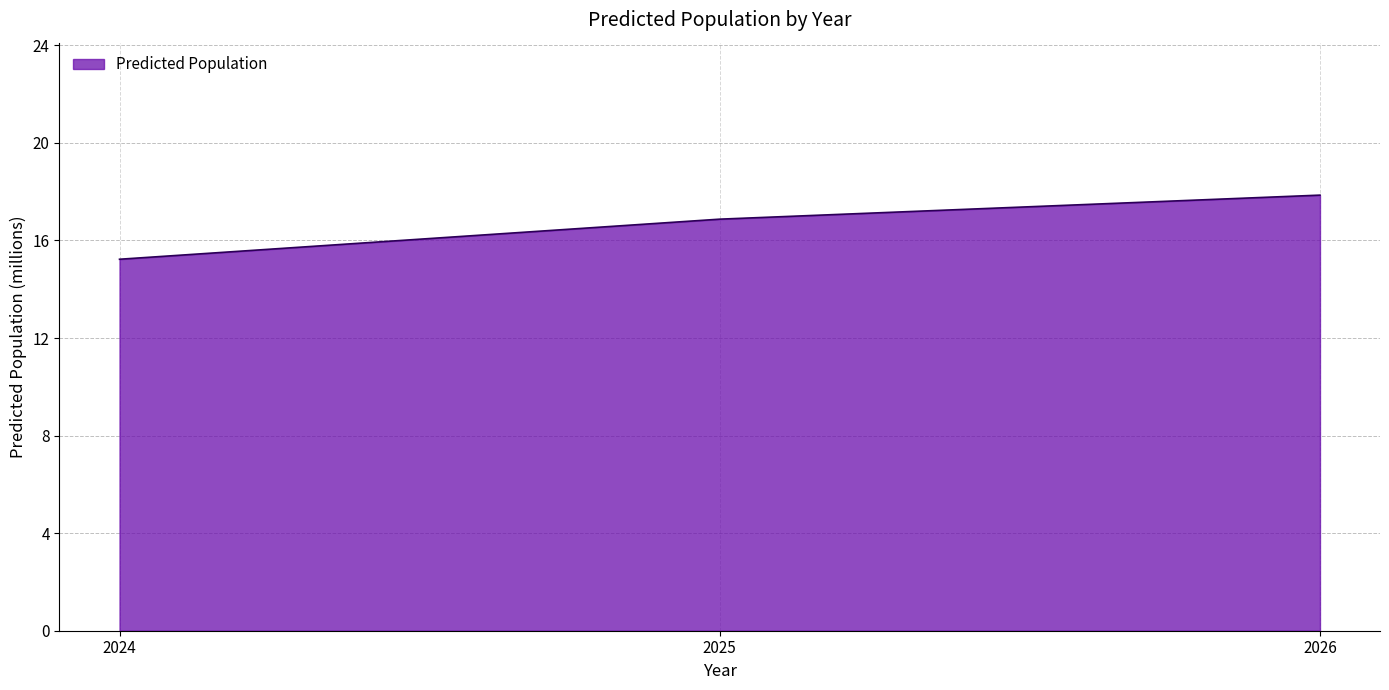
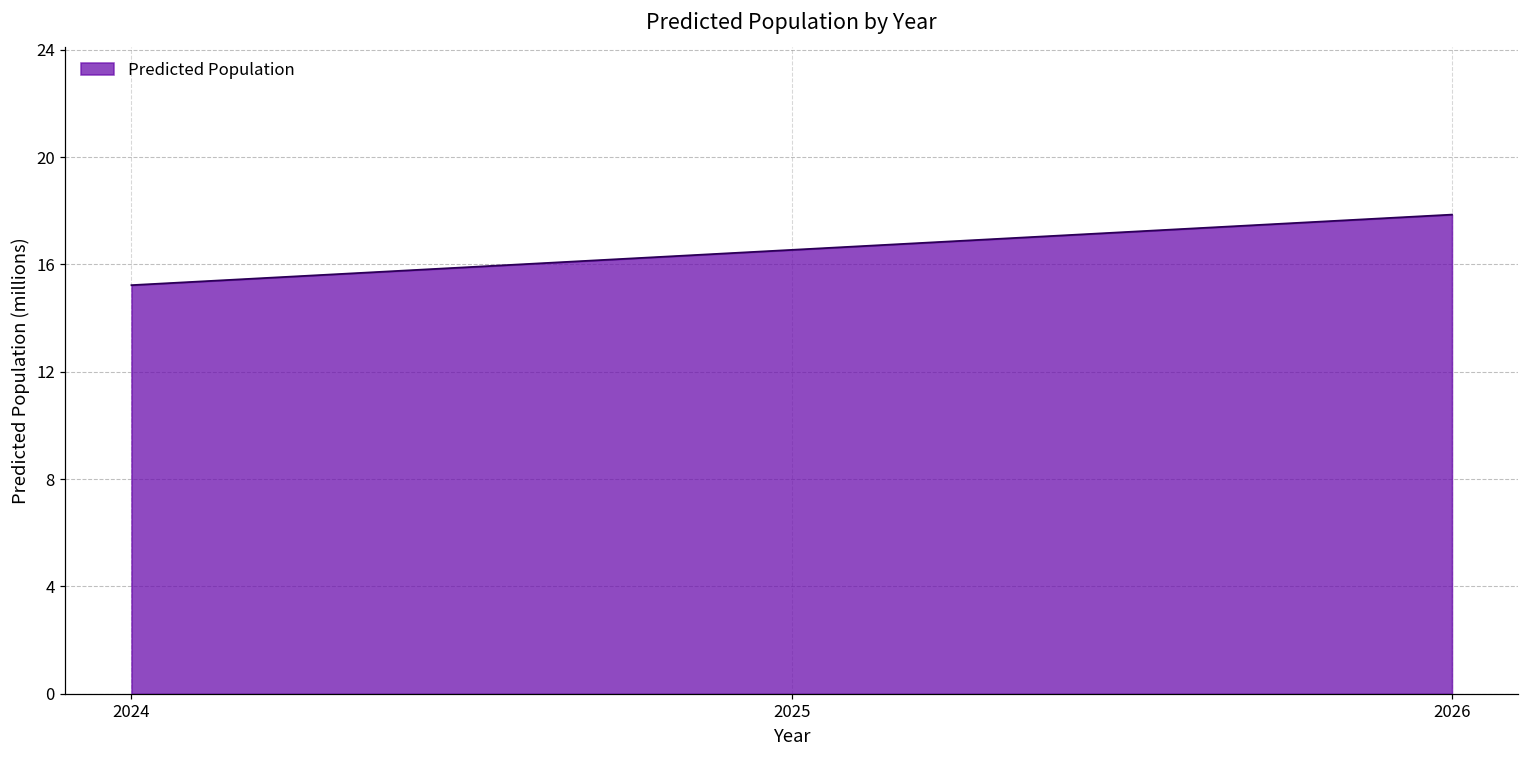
2025: 16.9 -> 16.5
